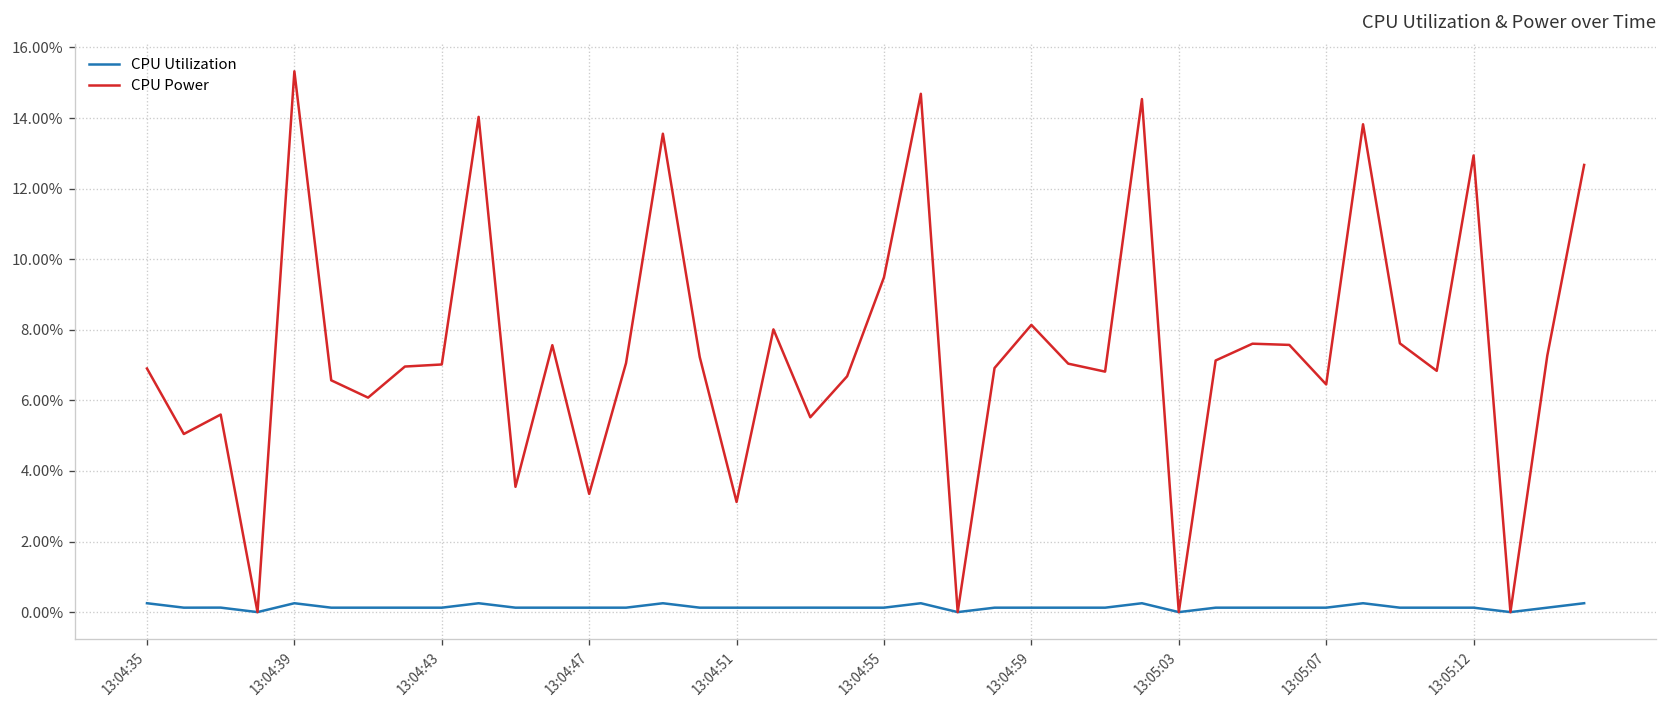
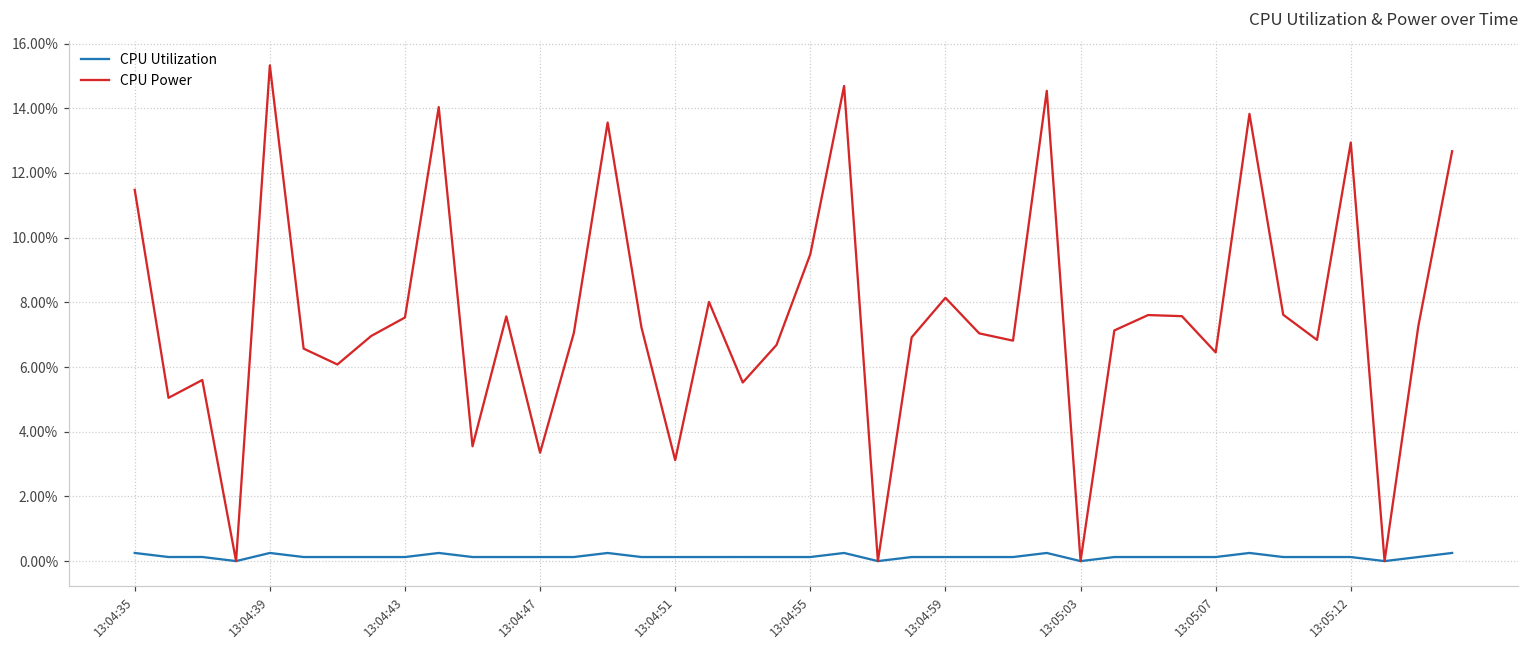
CPU Power, 13:04:35: 6.9% -> 11.5%
CPU Power, 13:04:43: 7.0% -> 7.5%
